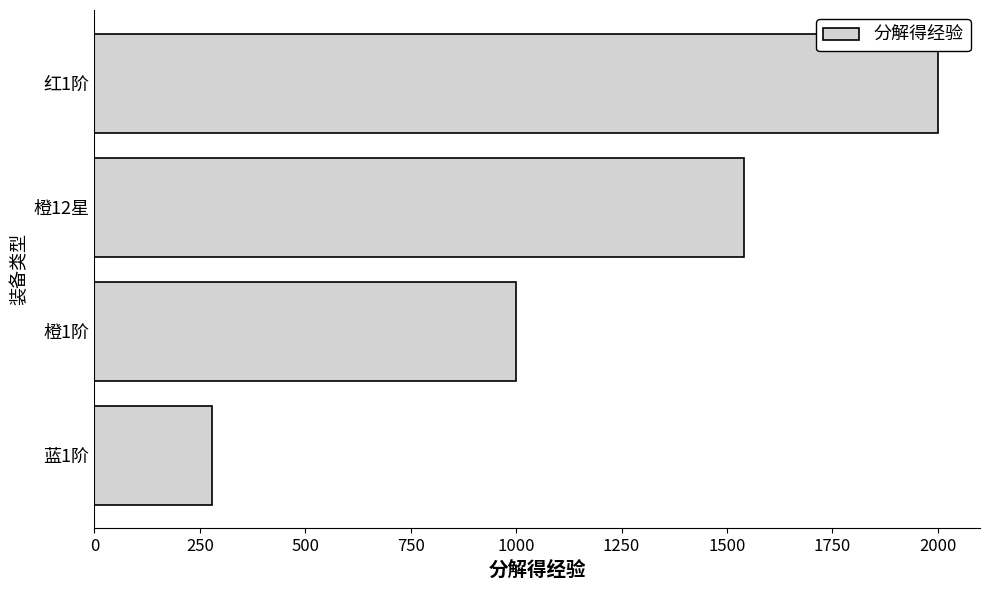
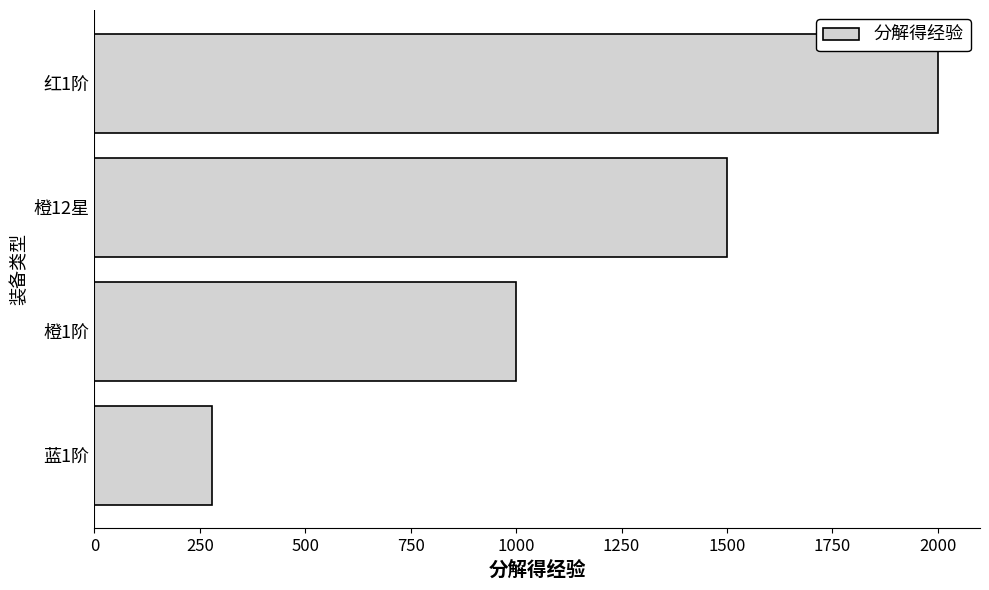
橙12星: 1540 -> 1500
